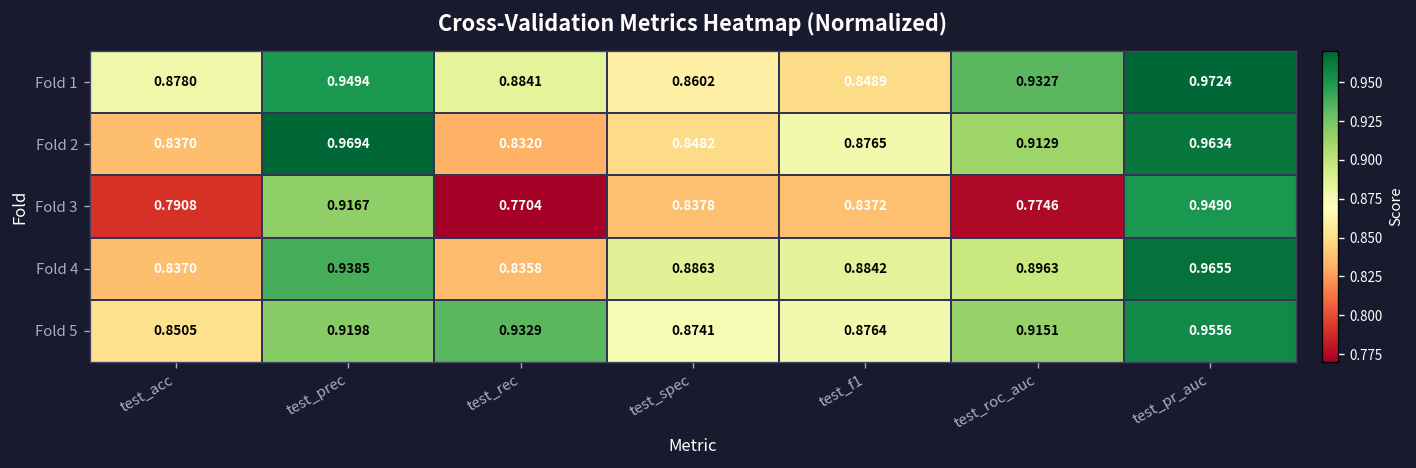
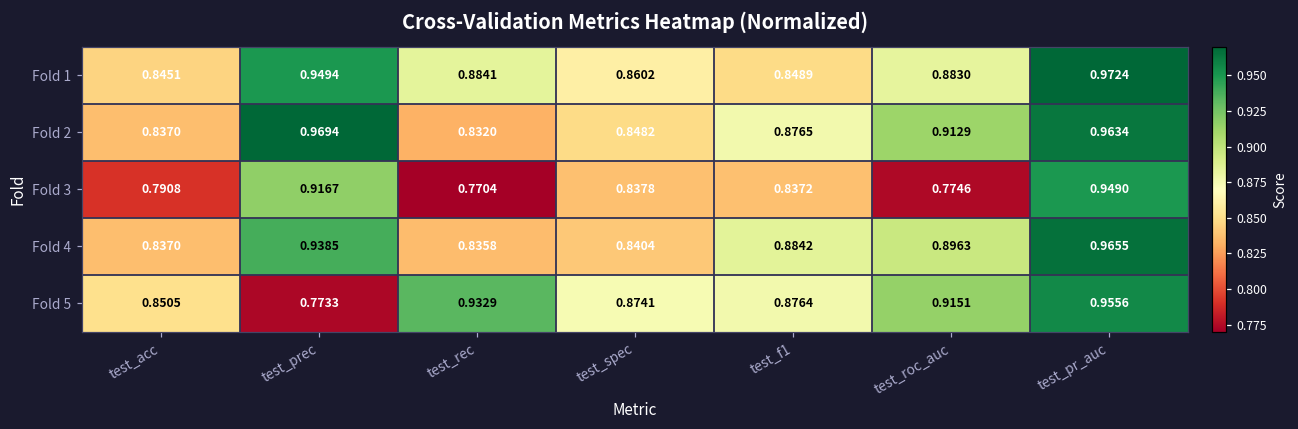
Fold 1, test_acc: 0.8780 -> 0.8451
Fold 1, test_roc_auc: 0.9327 -> 0.8830
Fold 4, test_spec: 0.8863 -> 0.8404
Fold 5, test_prec: 0.9198 -> 0.7733
